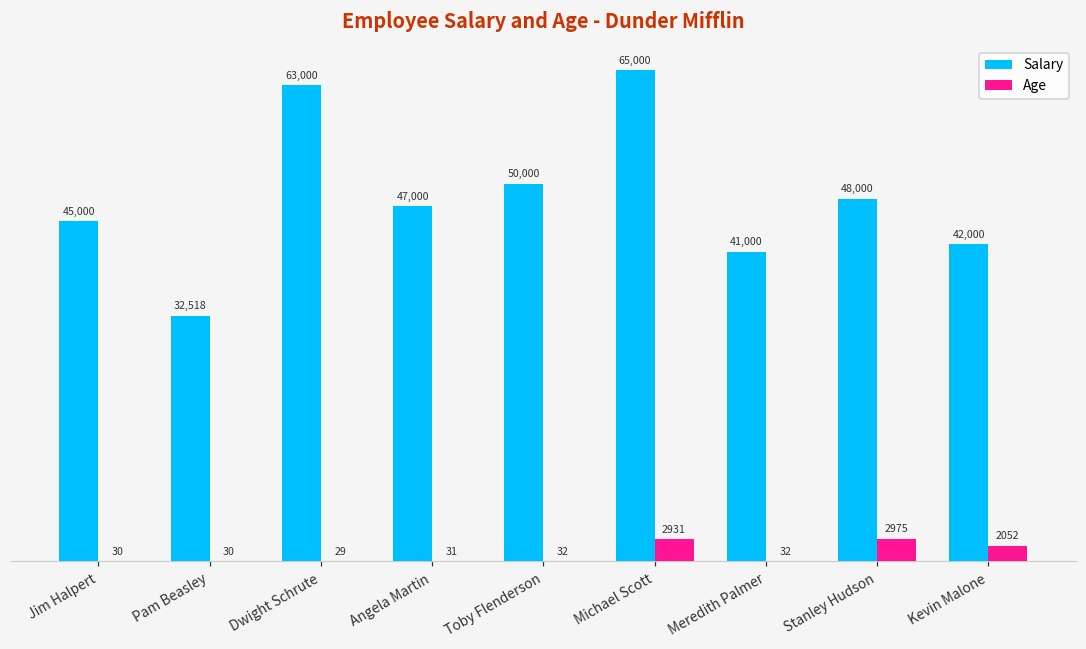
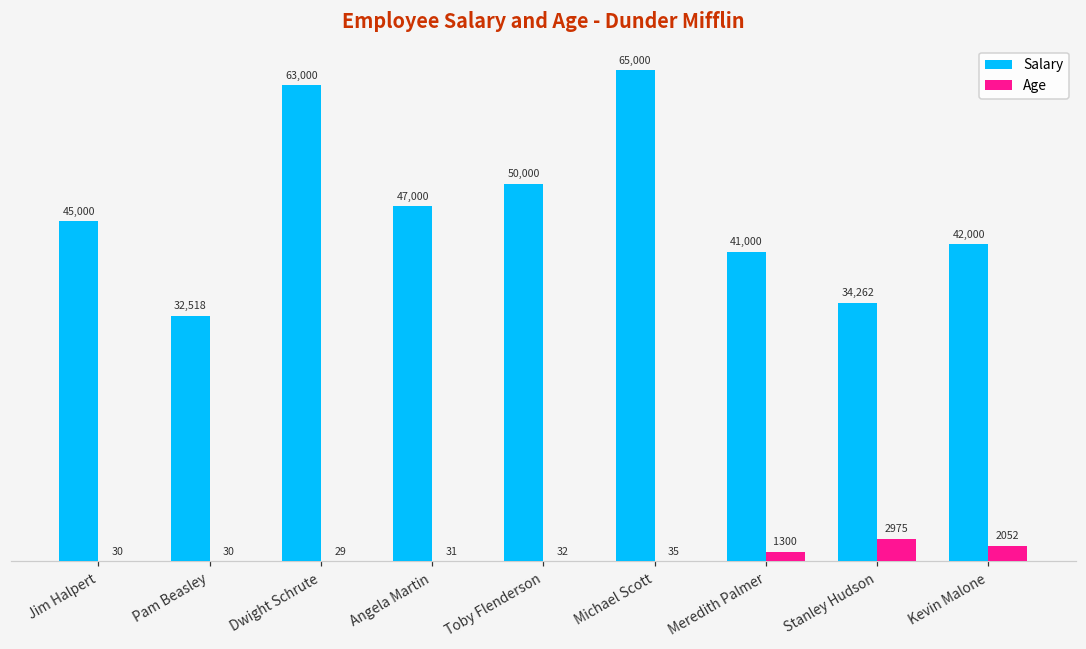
Age, Michael Scott: 2931 -> 35
Age, Meredith Palmer: 32 -> 1300
Salary, Stanley Hudson: 48,000 -> 34,262
